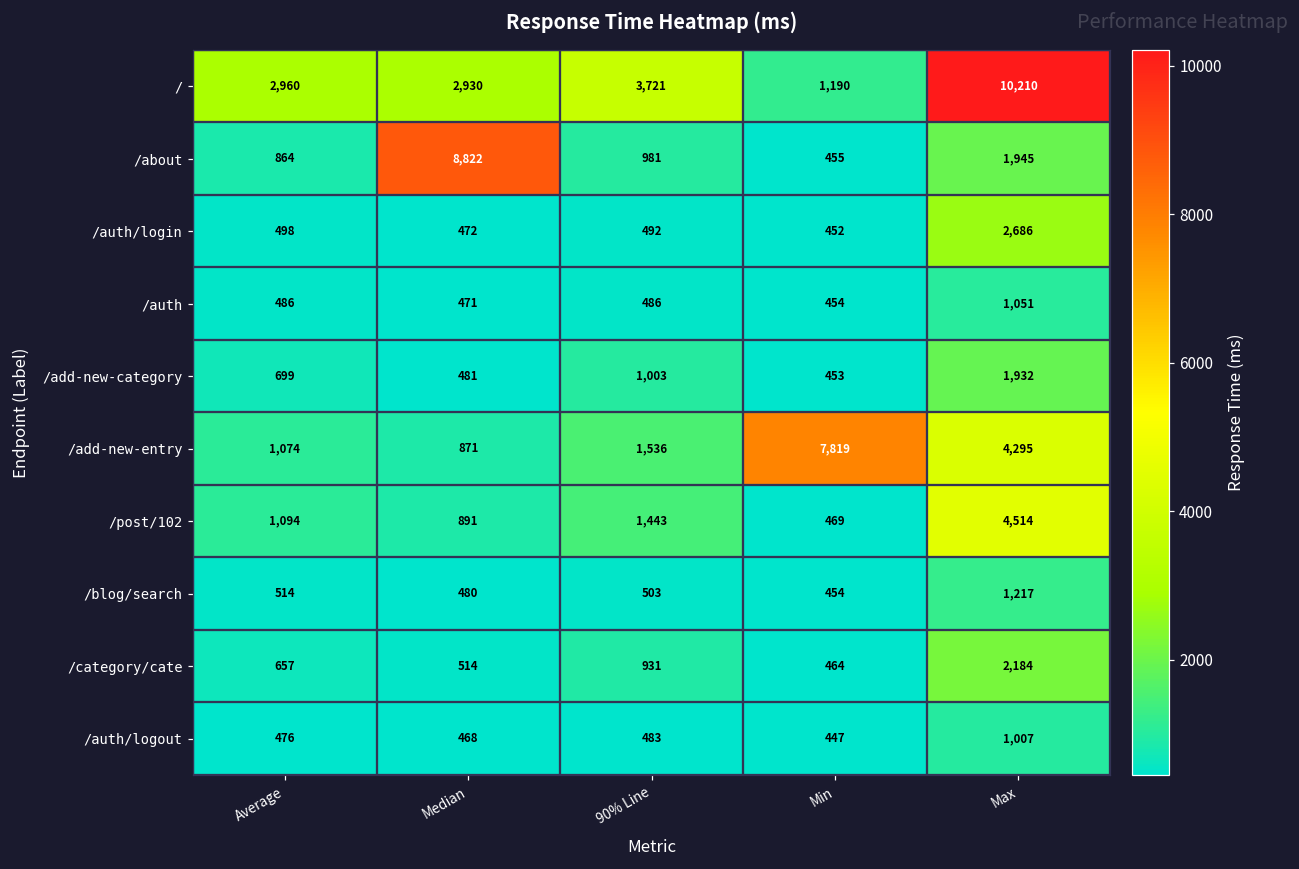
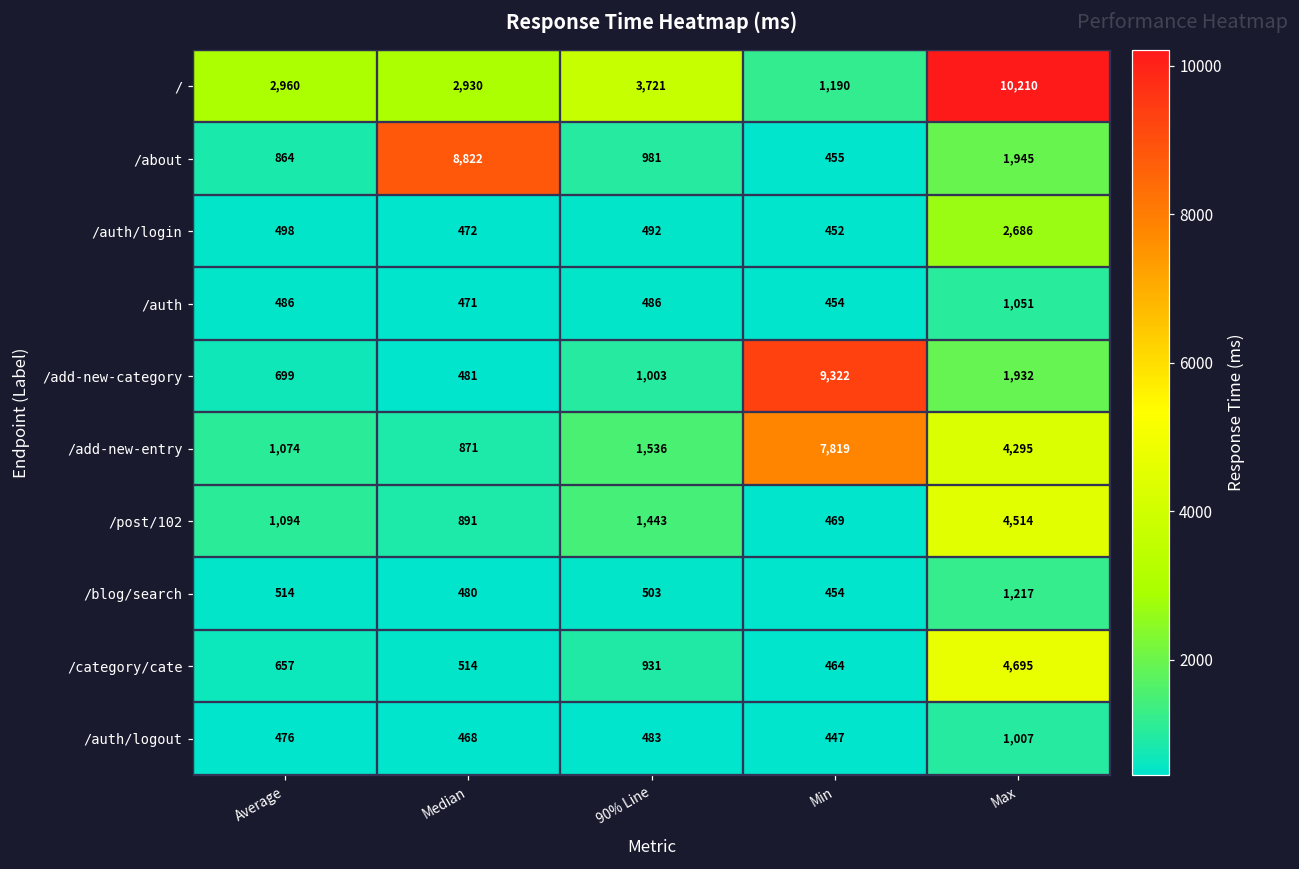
/add-new-category, Min: 453 -> 9,322
/category/cate, Max: 2,184 -> 4,695
